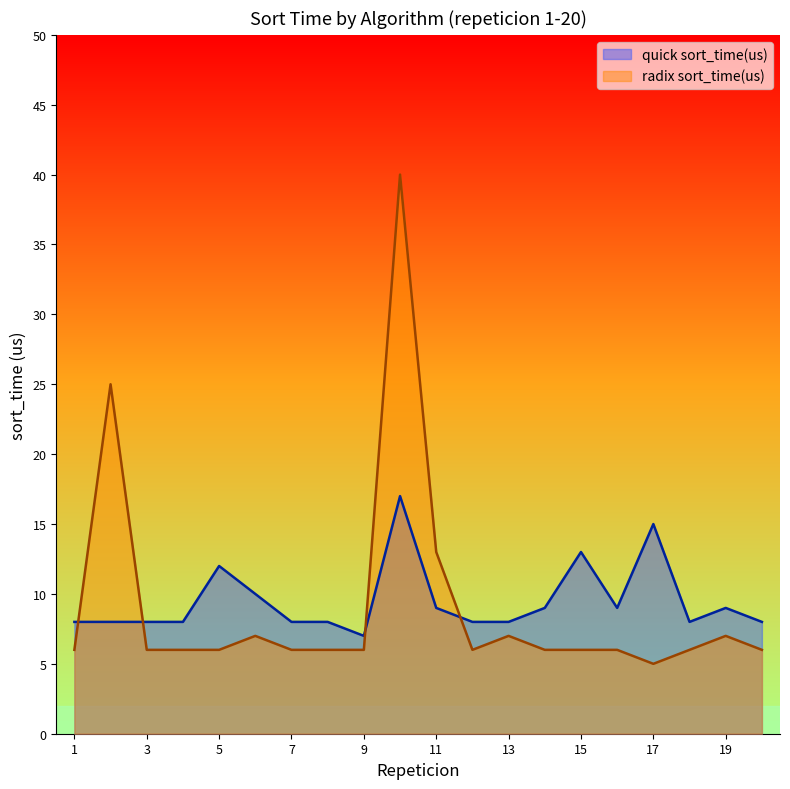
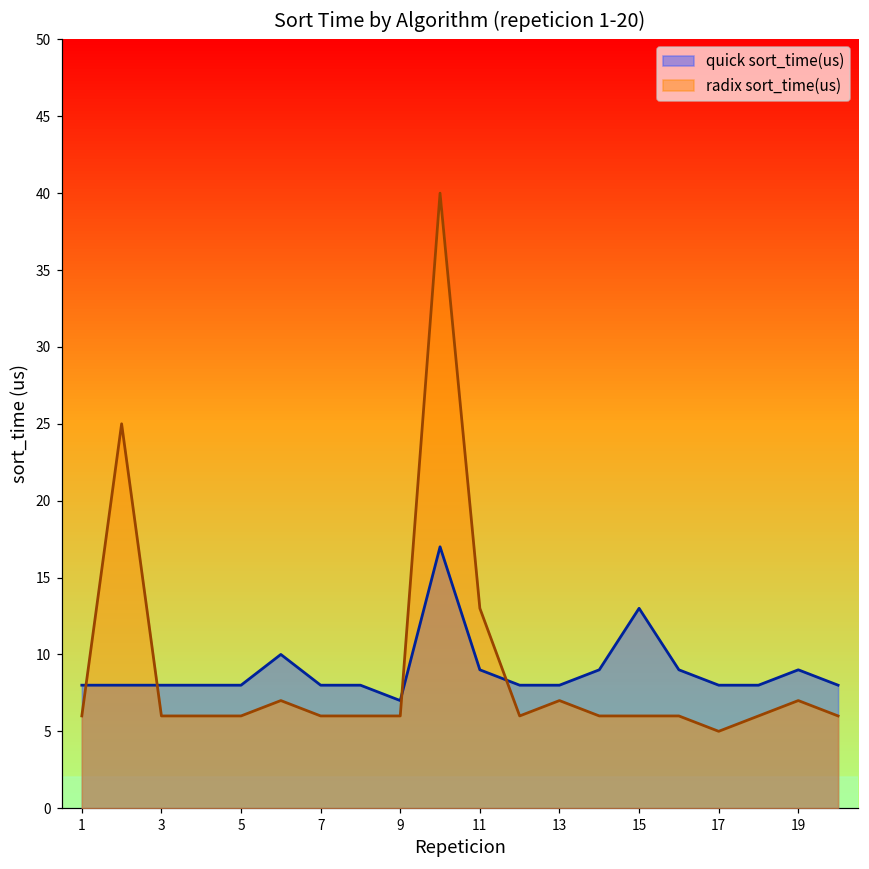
quick sort_time(us), 5: 12 -> 8
quick sort_time(us), 17: 15 -> 8
